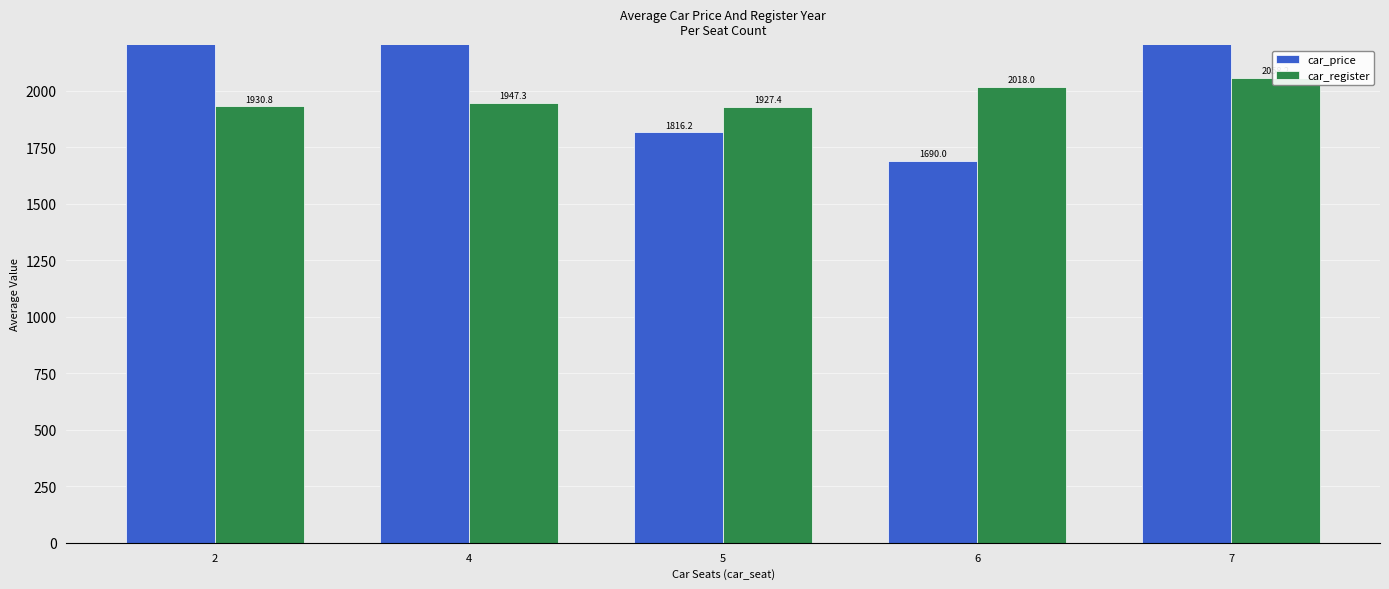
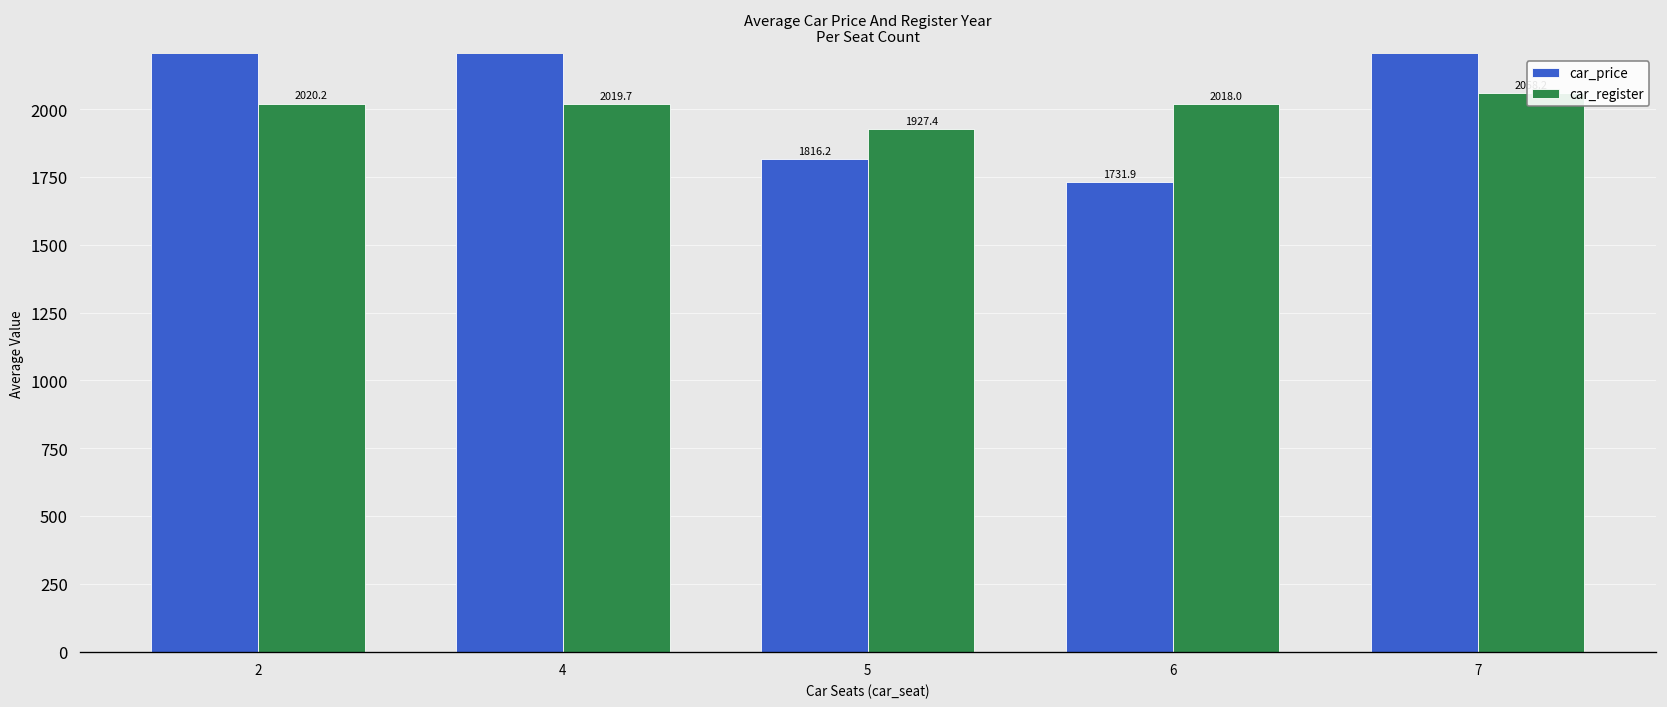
car_register, 2: 1930.8 -> 2020.2
car_register, 4: 1947.3 -> 2019.7
car_price, 6: 1690.0 -> 1731.9
